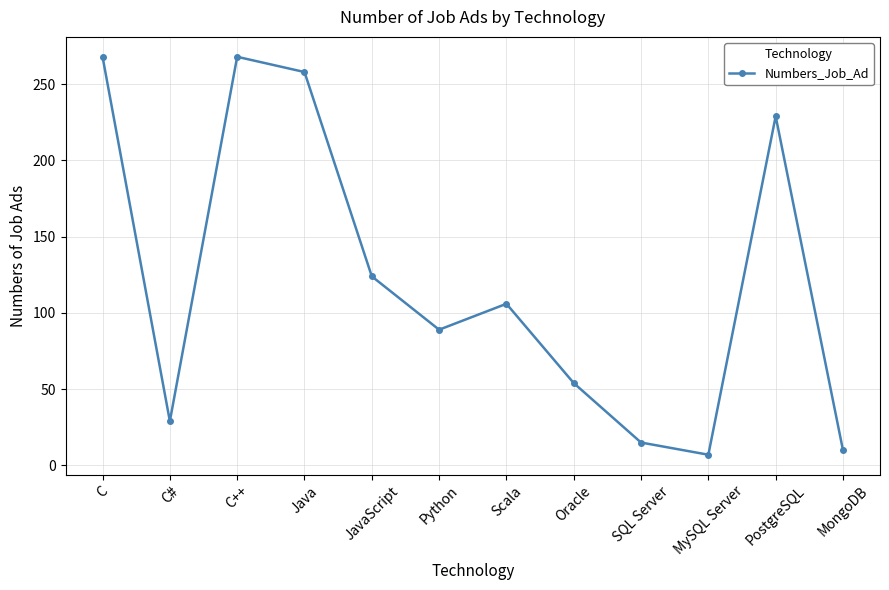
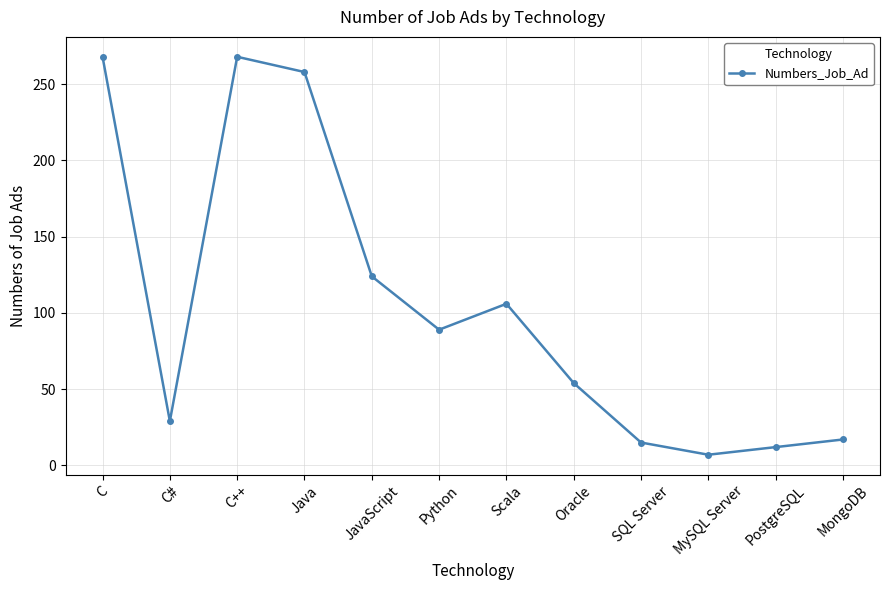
PostgreSQL: 229 -> 12
MongoDB: 10 -> 17
